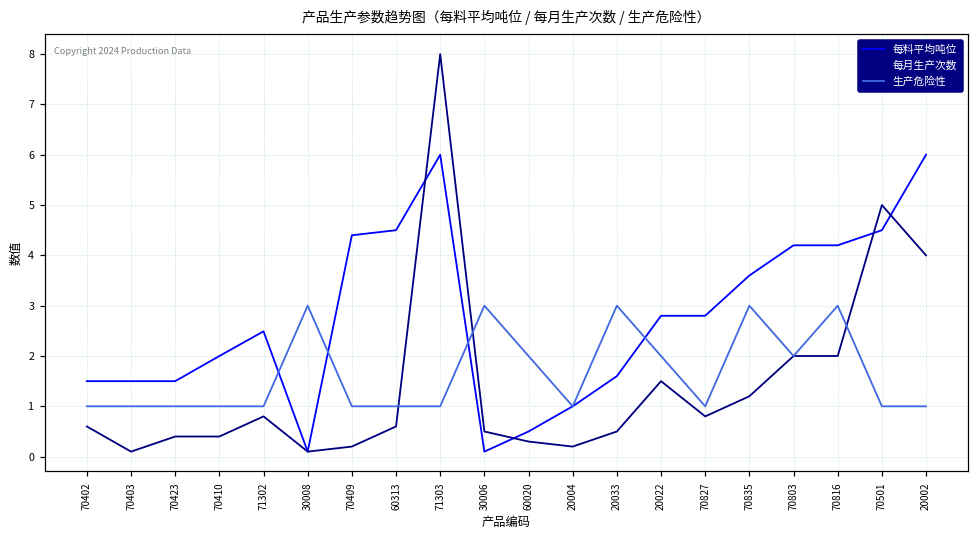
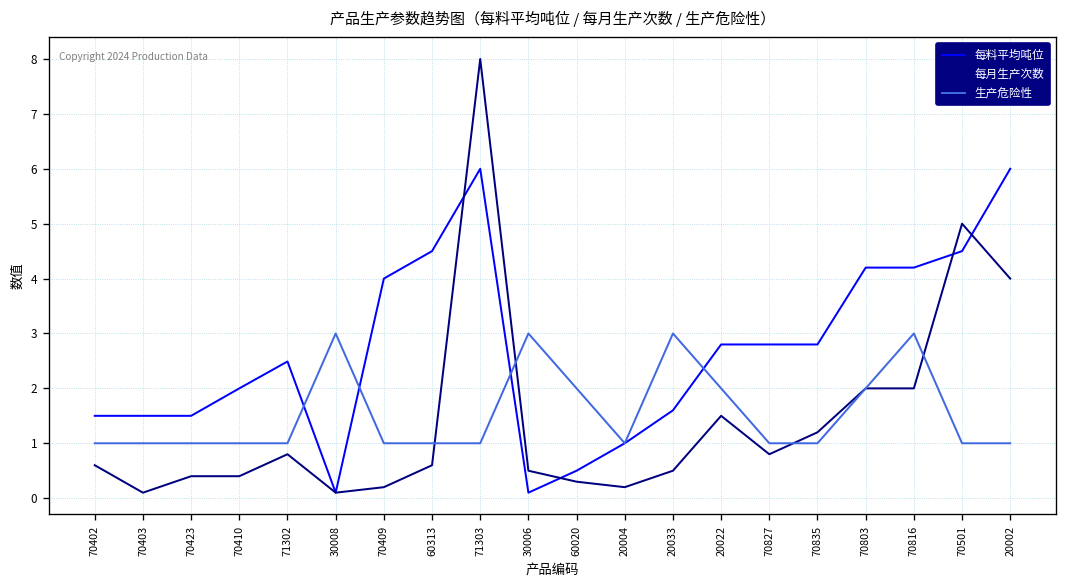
每料平均吨位, 70409: 4.4 -> 4.0
每料平均吨位, 70835: 3.6 -> 2.8
生产危险性, 70835: 3 -> 1
